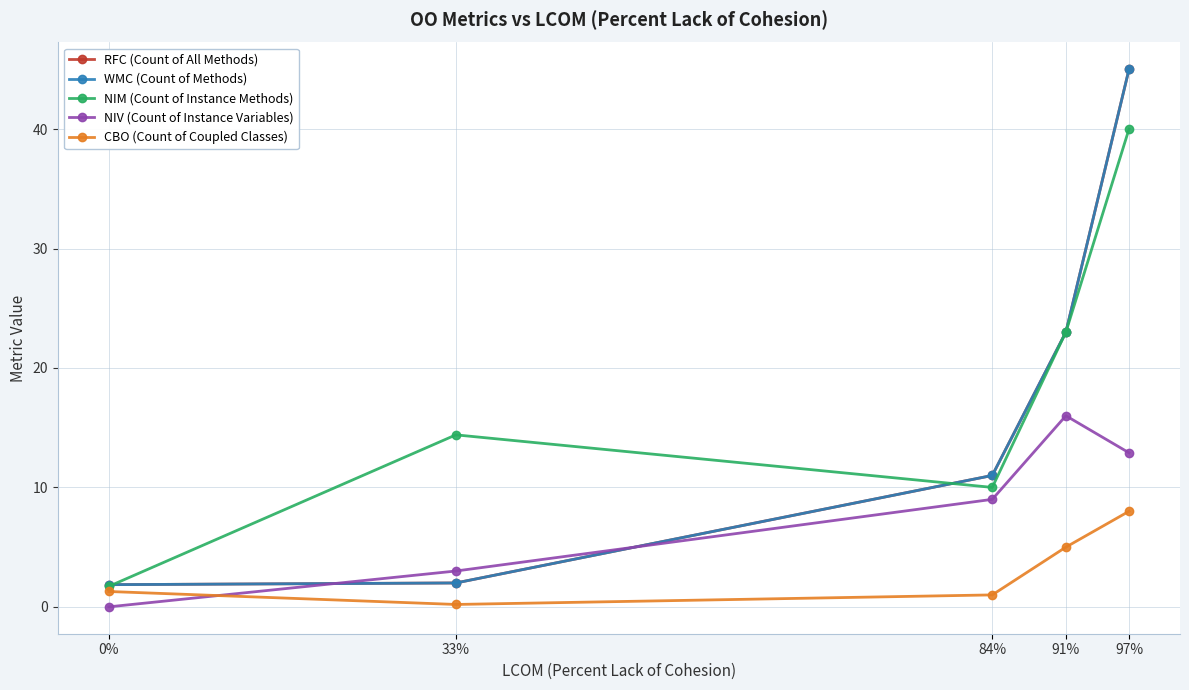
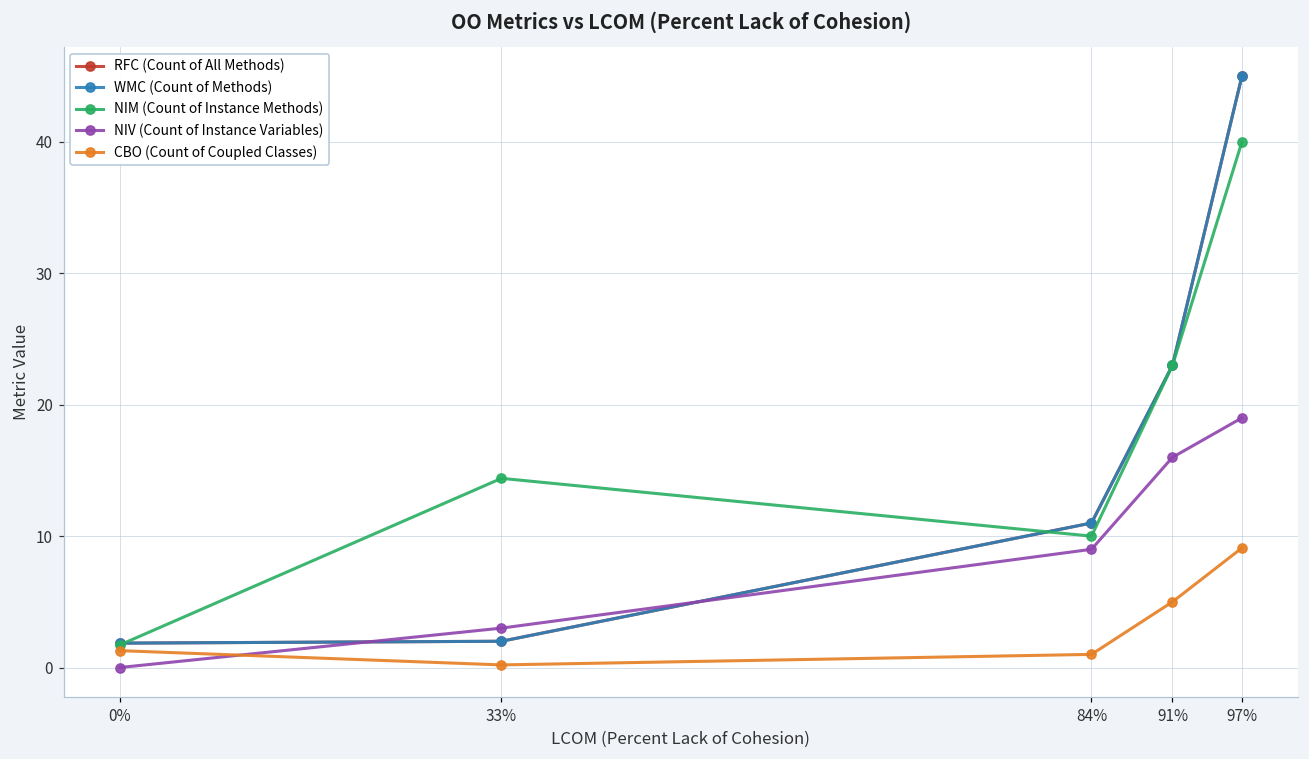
NIV (Count of Instance Variables), 97%: 12.9 -> 19.0
CBO (Count of Coupled Classes), 97%: 8.0 -> 9.1
